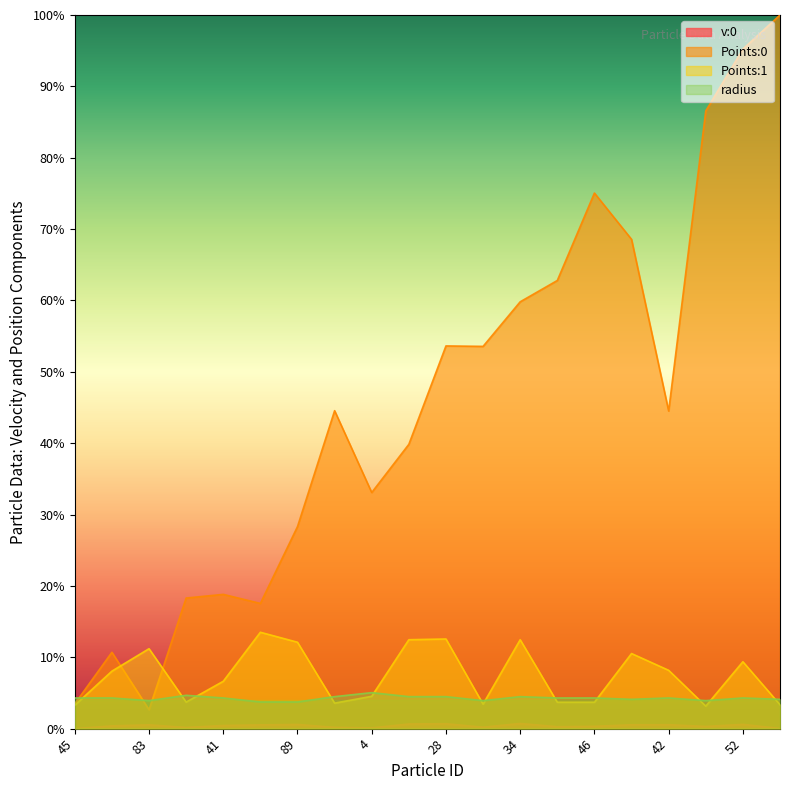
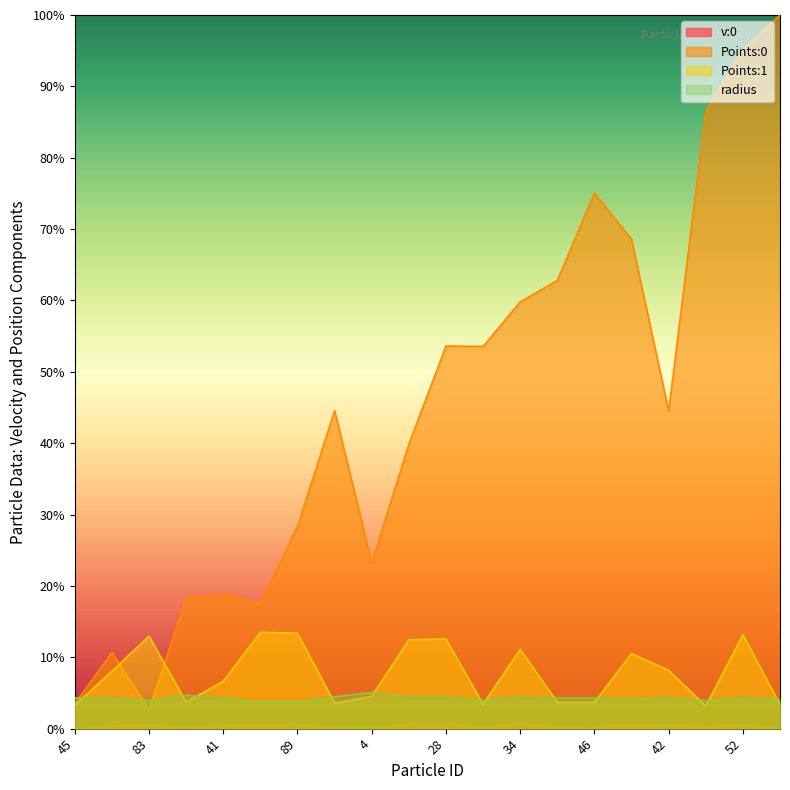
Points:1, 83: 11% -> 13%
Points:1, 89: 12% -> 13%
Points:0, 4: 33% -> 23%
Points:1, 34: 12% -> 11%
Points:1, 52: 9% -> 13%
